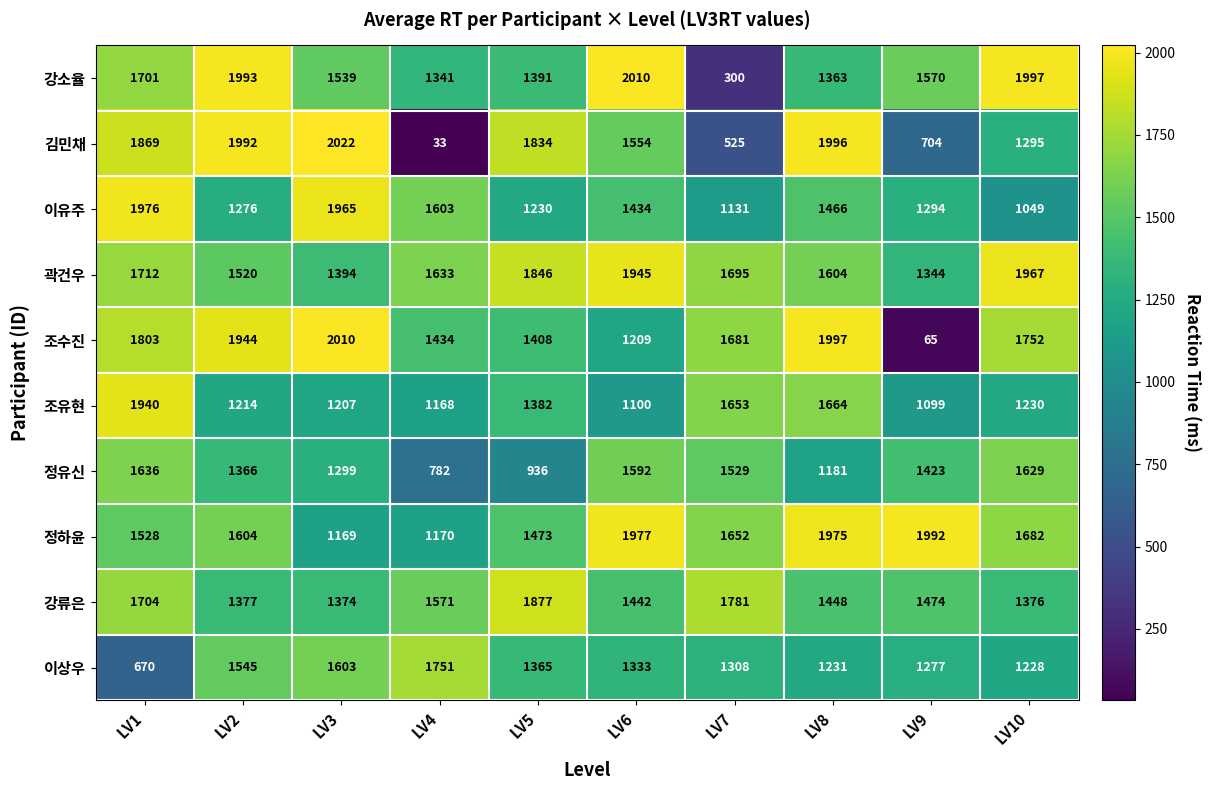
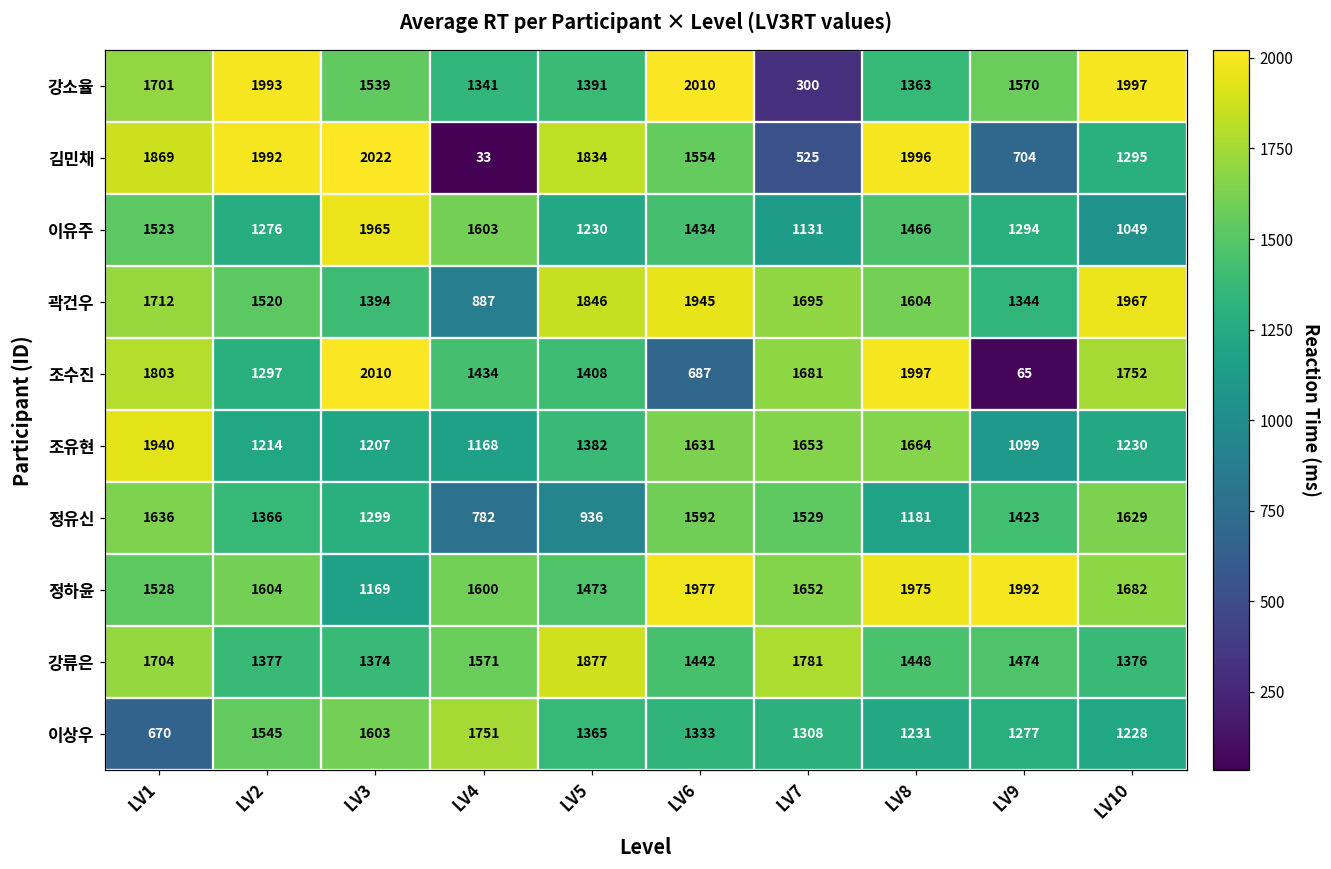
이유주, LV1: 1976 -> 1523
곽건우, LV4: 1633 -> 887
조수진, LV2: 1944 -> 1297
조수진, LV6: 1209 -> 687
조유현, LV6: 1100 -> 1631
정하윤, LV4: 1170 -> 1600
